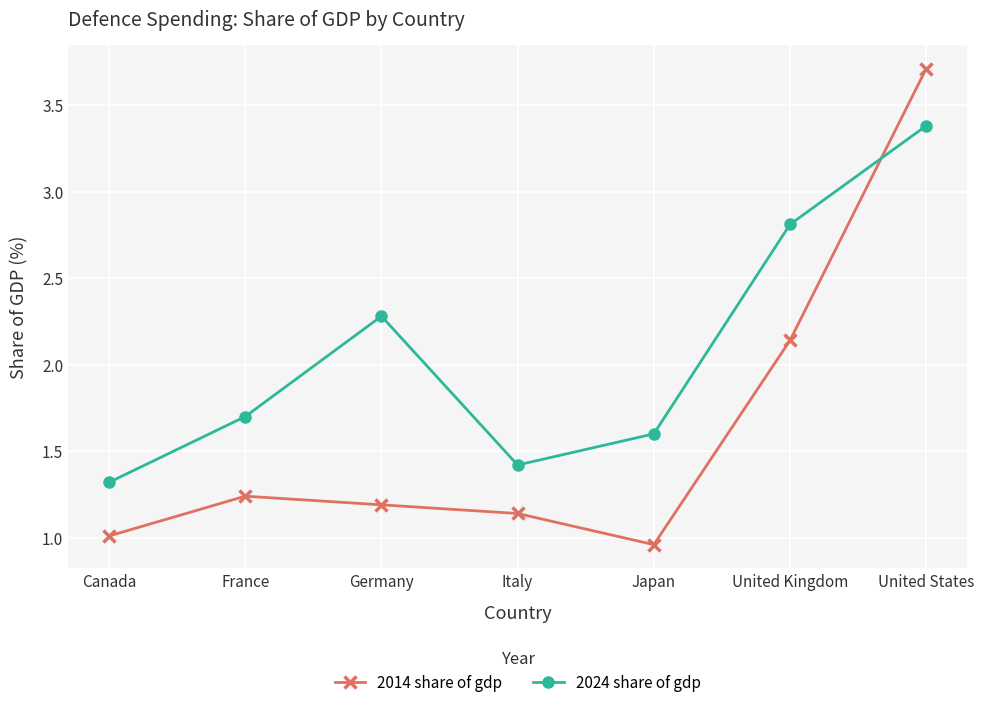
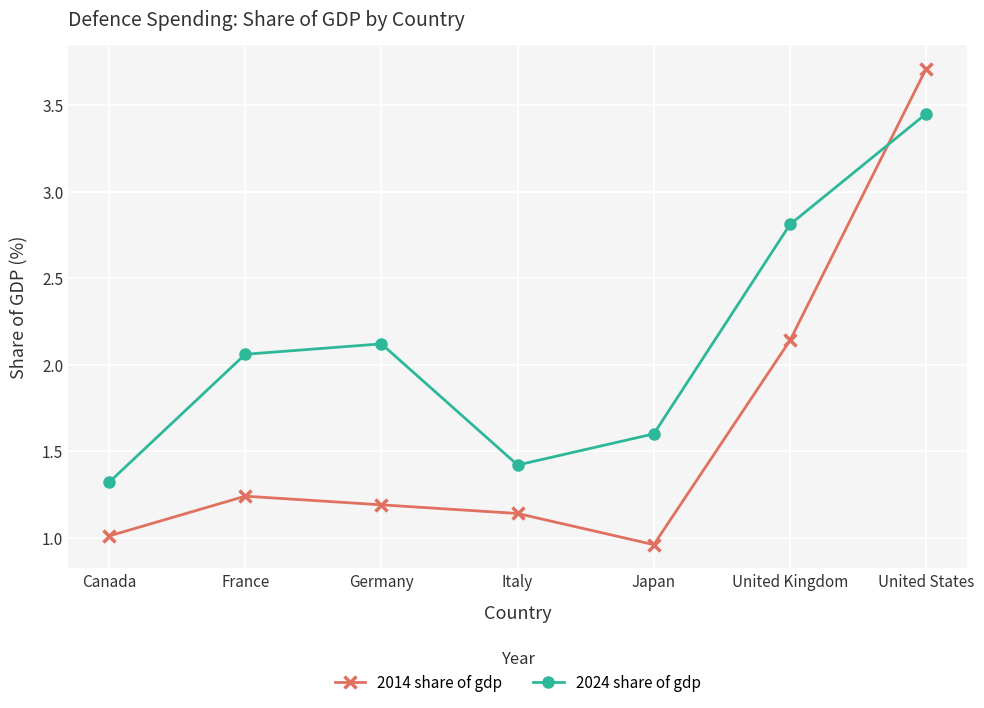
2024 share of gdp, France: 1.70 -> 2.06
2024 share of gdp, Germany: 2.28 -> 2.12
2024 share of gdp, United States: 3.38 -> 3.45
